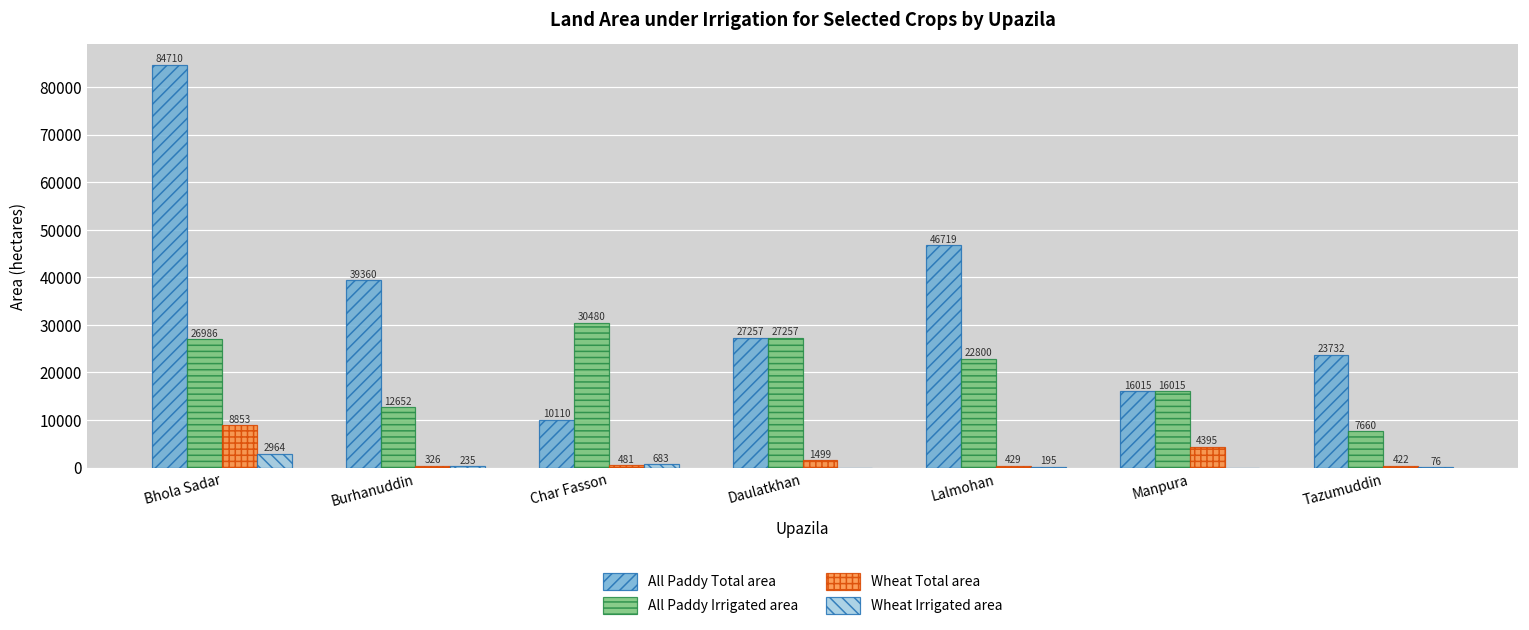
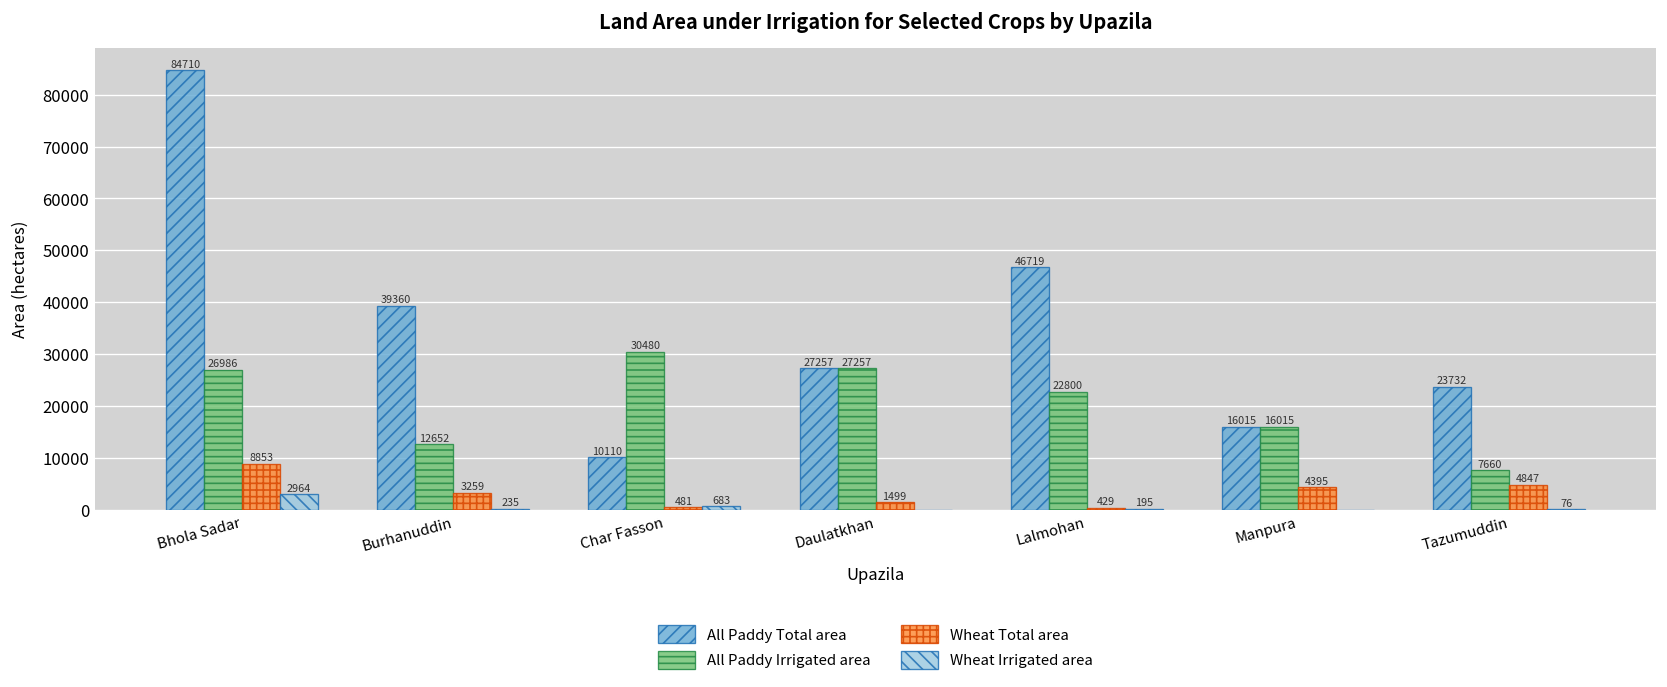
Wheat Total area, Burhanuddin: 326 -> 3259
Wheat Total area, Tazumuddin: 422 -> 4847
